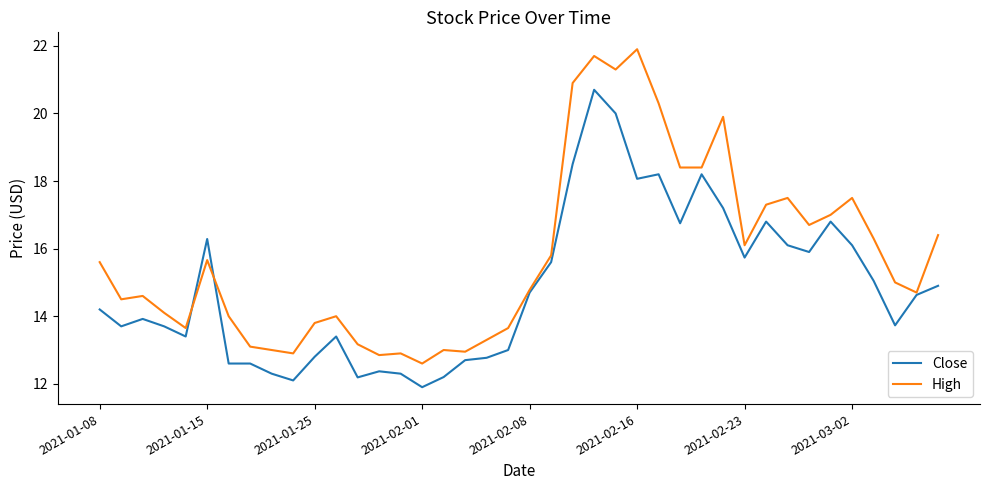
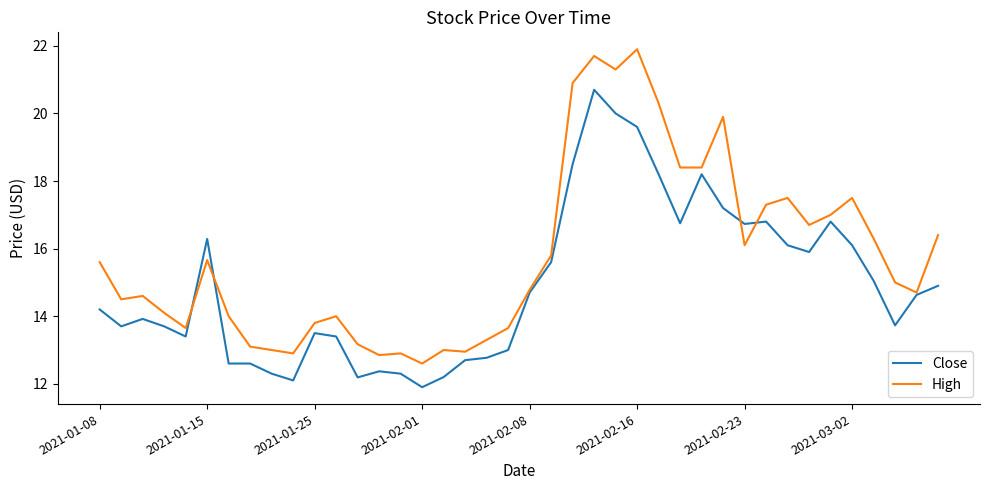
Close, 2021-01-25: 12.8 -> 13.5
Close, 2021-02-16: 18.1 -> 19.6
Close, 2021-02-23: 15.7 -> 16.7
